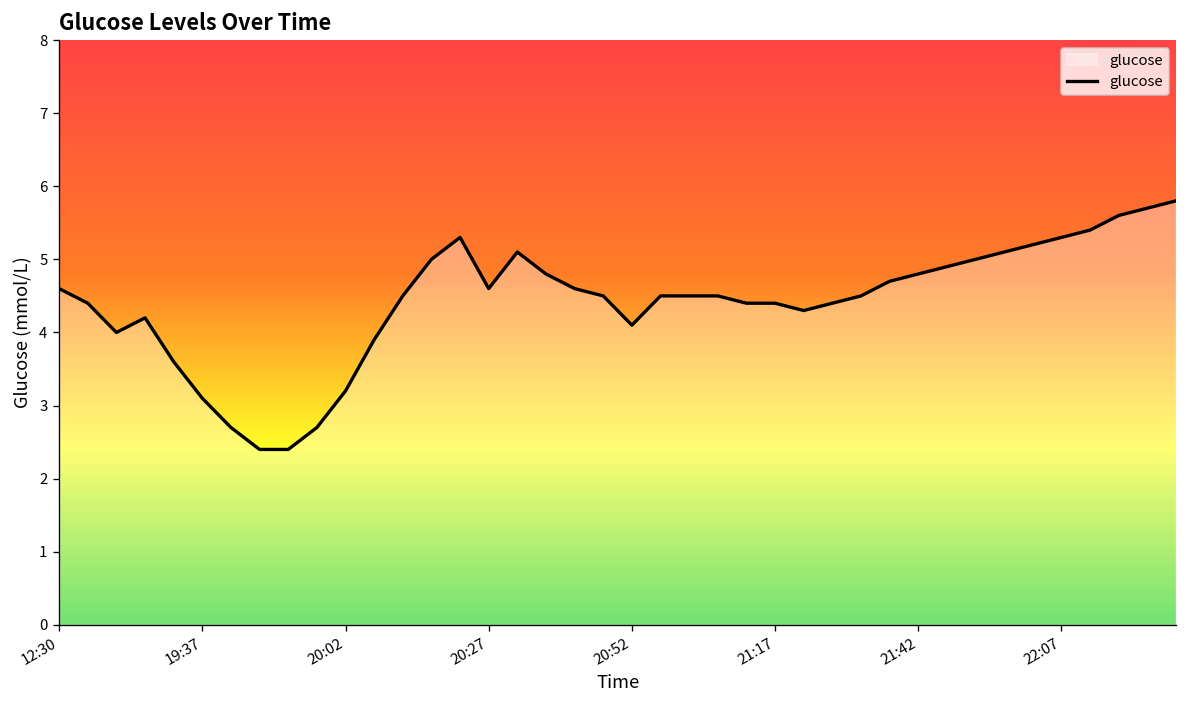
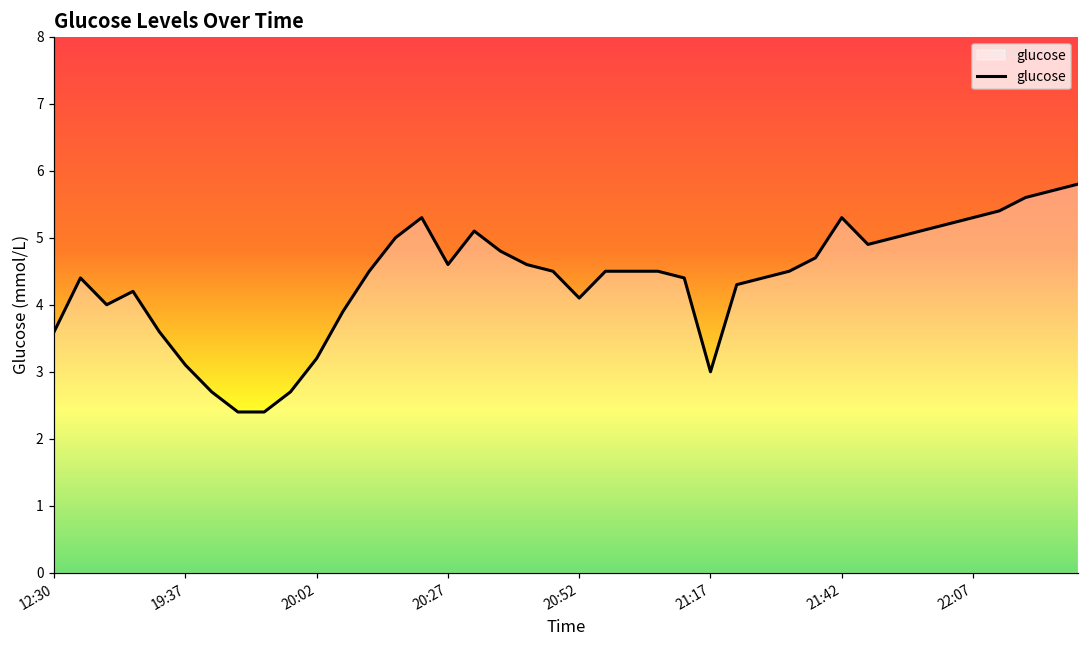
12:30: 4.6 -> 3.6
21:17: 4.4 -> 3.0
21:42: 4.8 -> 5.3
